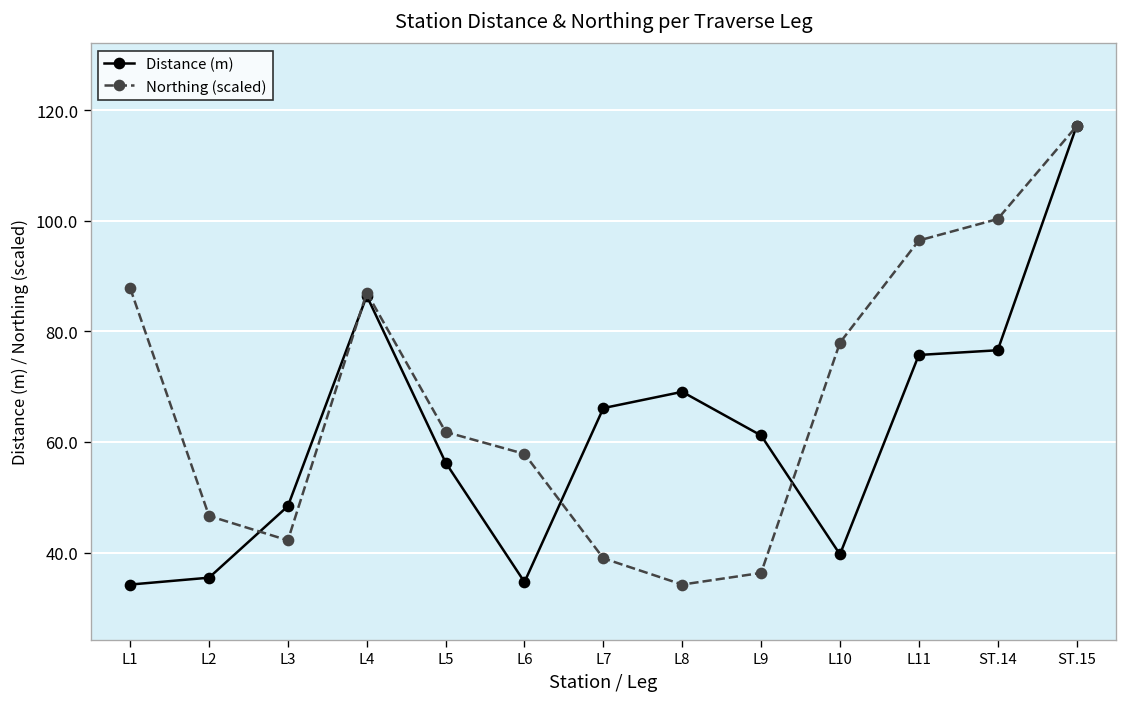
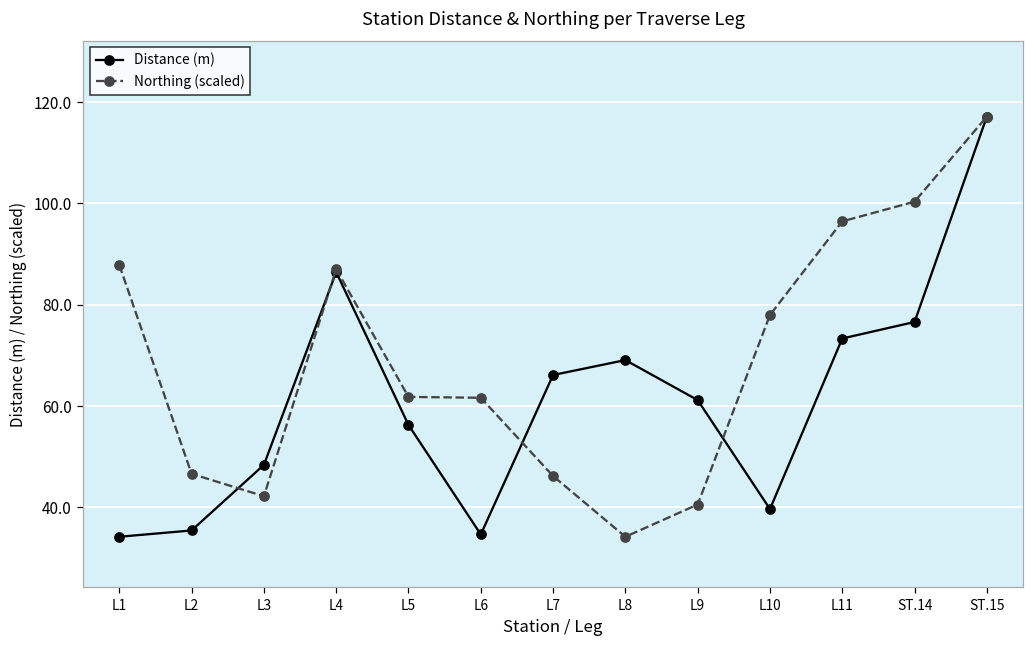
Northing (scaled), L6: 58 -> 62
Northing (scaled), L7: 39 -> 46
Northing (scaled), L9: 36 -> 41
Distance (m), L11: 76 -> 73
